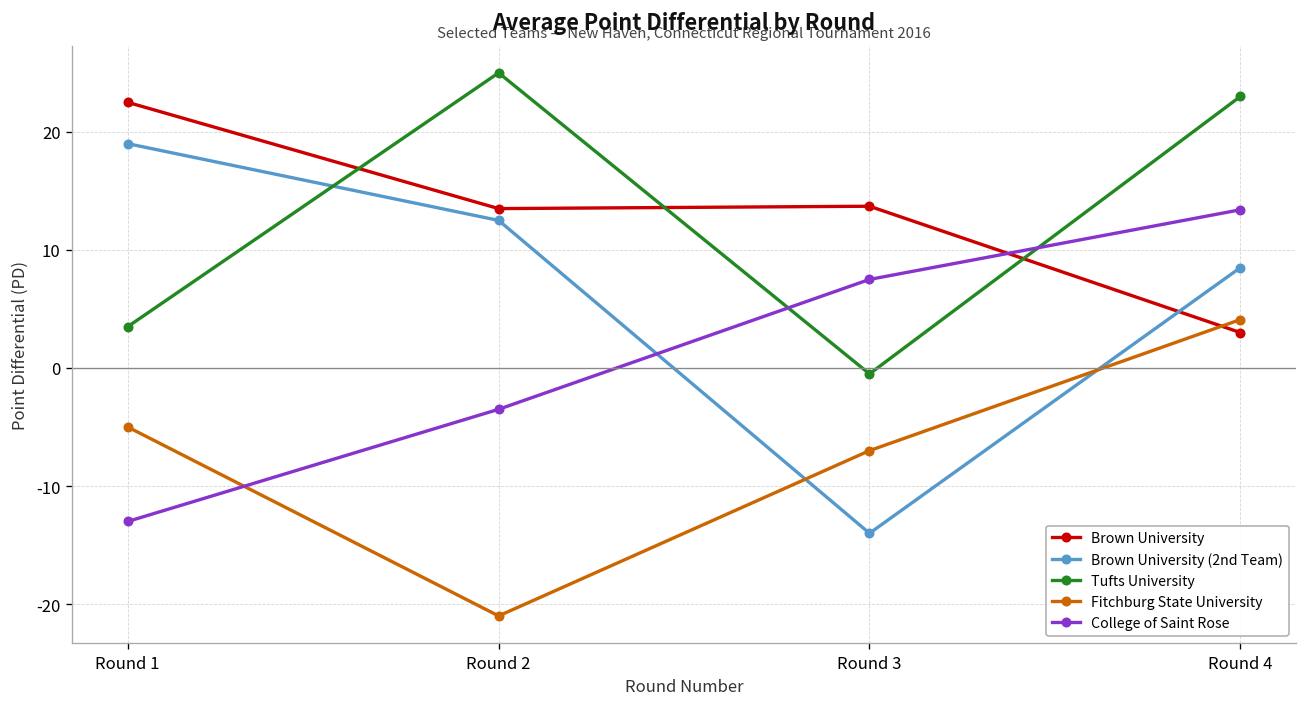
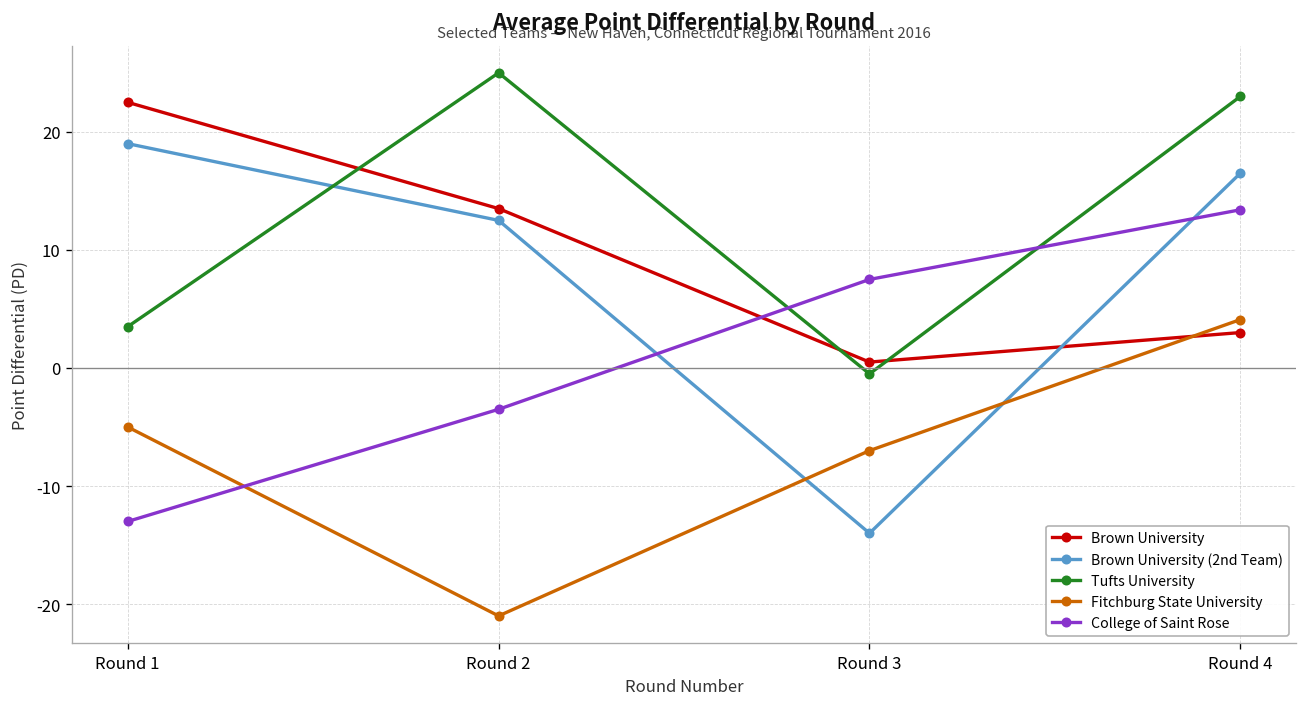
Brown University, Round 3: 14 -> 1
Brown University (2nd Team), Round 4: 9 -> 17
